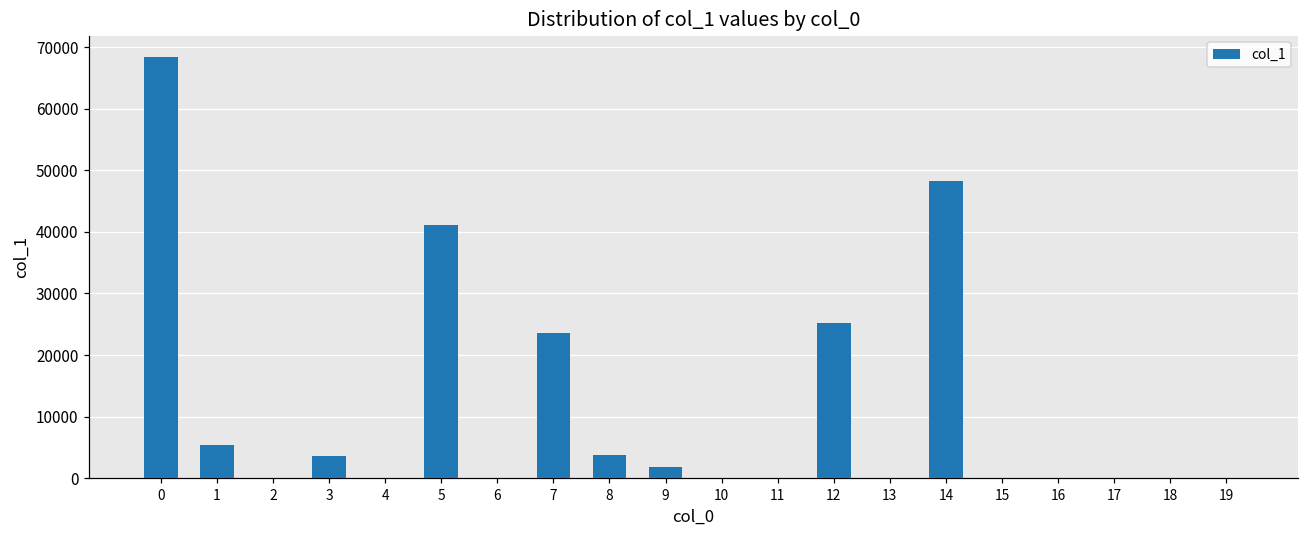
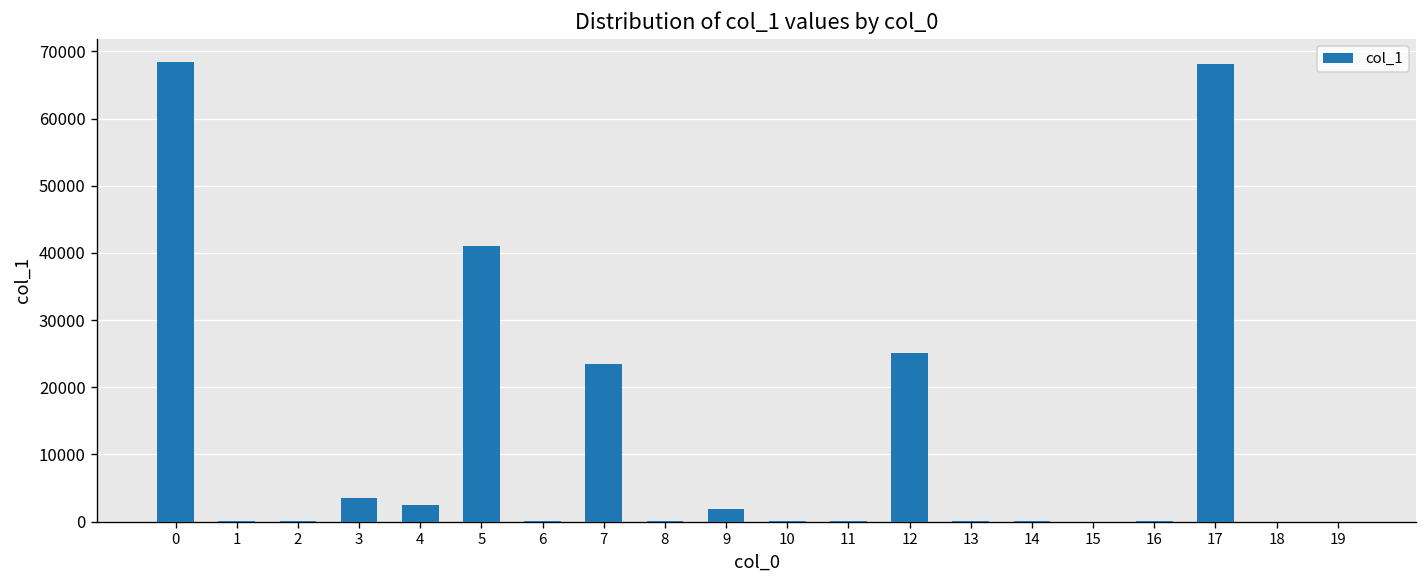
1: 5000 -> 0
4: 0 -> 2000
8: 4000 -> 0
14: 48000 -> 0
17: 0 -> 68000
